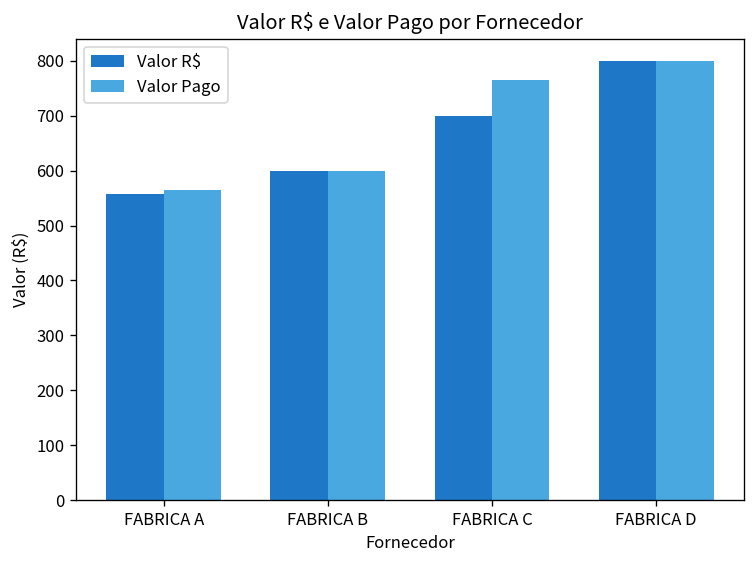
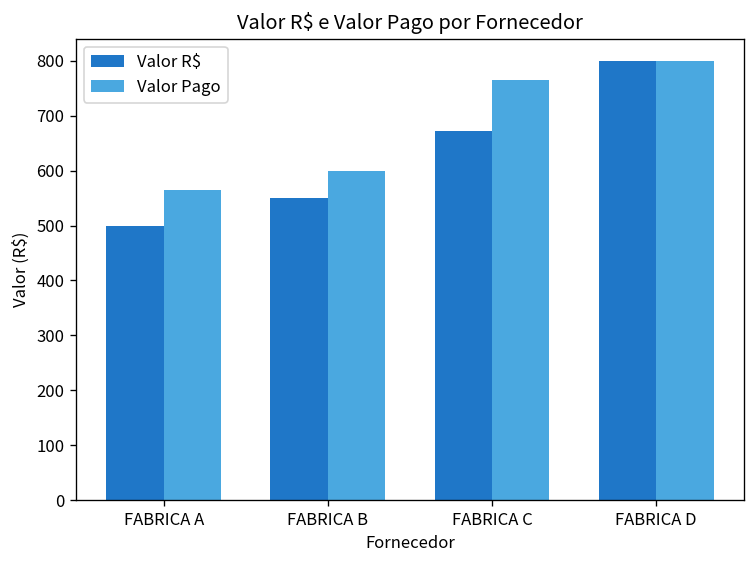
Valor R$, FABRICA A: 560 -> 500
Valor R$, FABRICA B: 600 -> 550
Valor R$, FABRICA C: 700 -> 670
